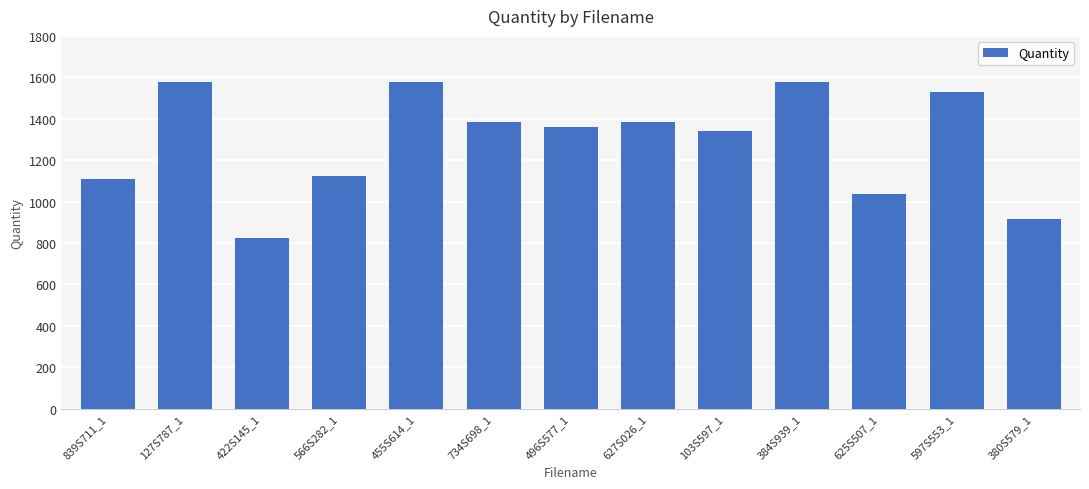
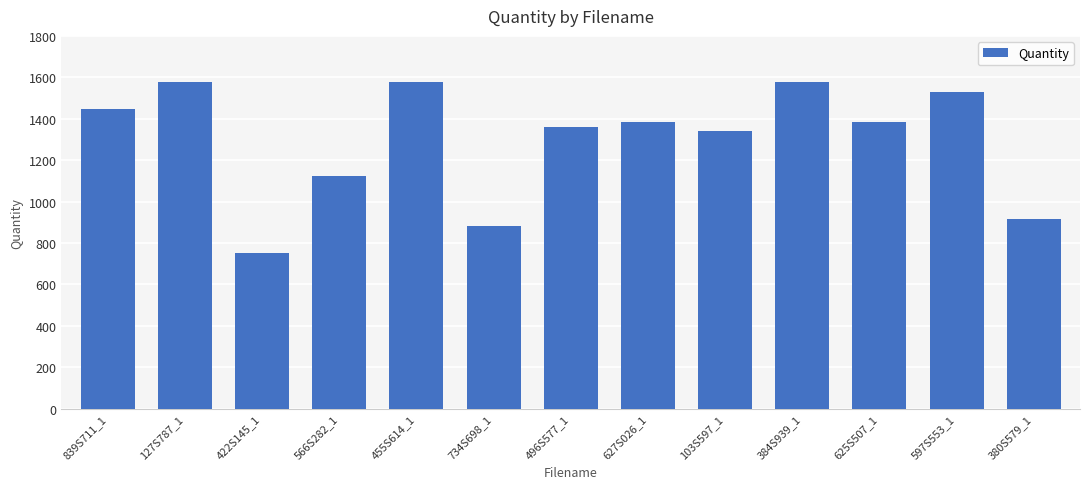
839S711_1: 1110 -> 1450
422S145_1: 830 -> 750
734S698_1: 1390 -> 880
625S507_1: 1040 -> 1390
